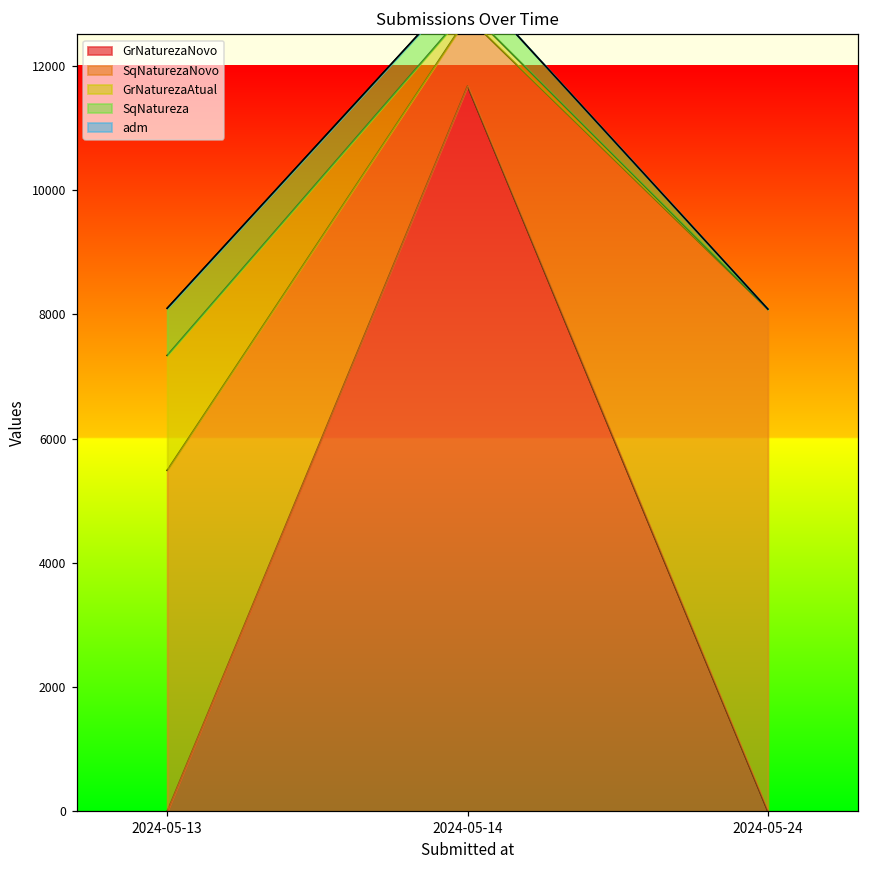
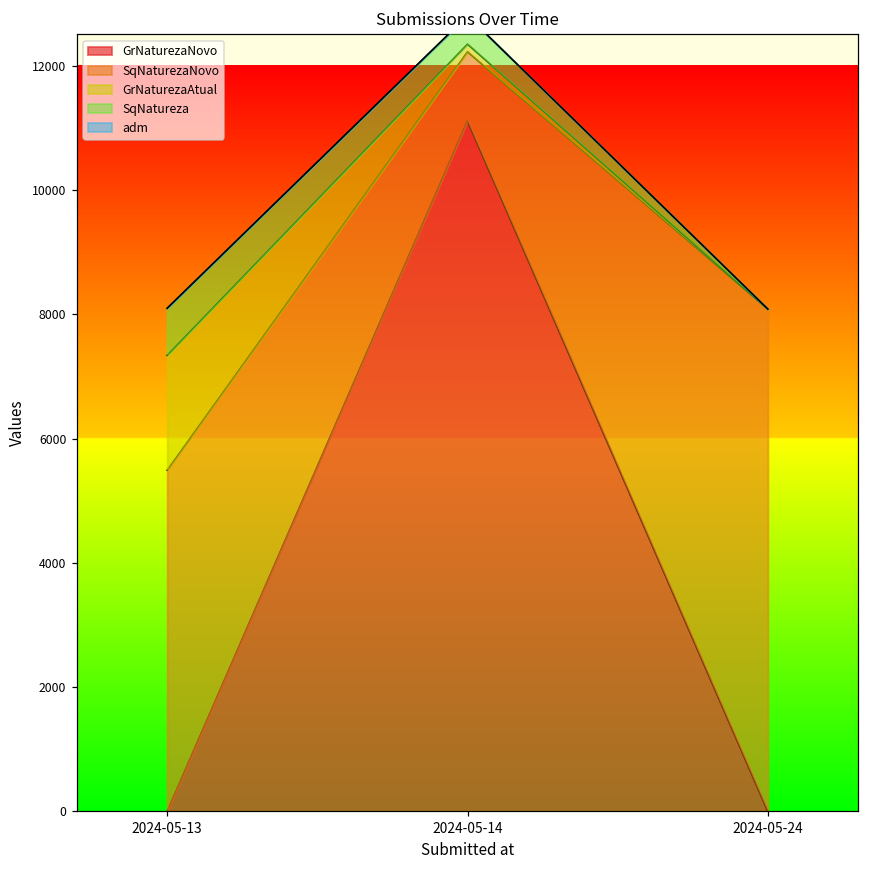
GrNaturezaNovo, 2024-05-14: 11700 -> 11100
